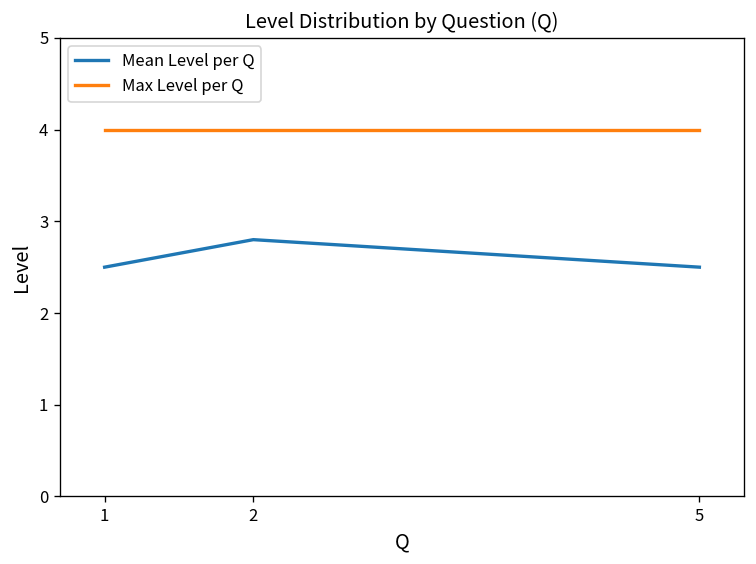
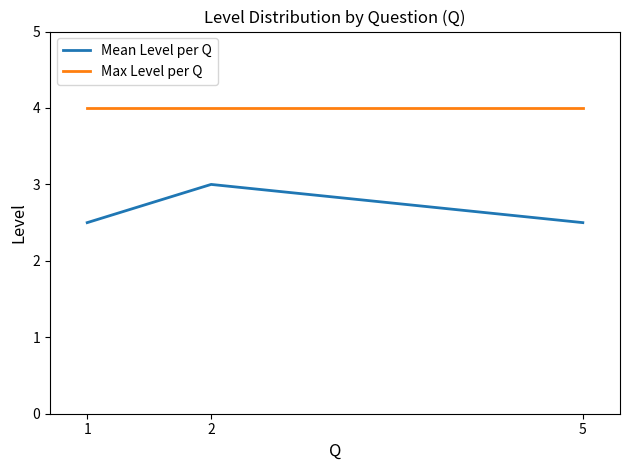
Mean Level per Q, 2: 2.8 -> 3.0
